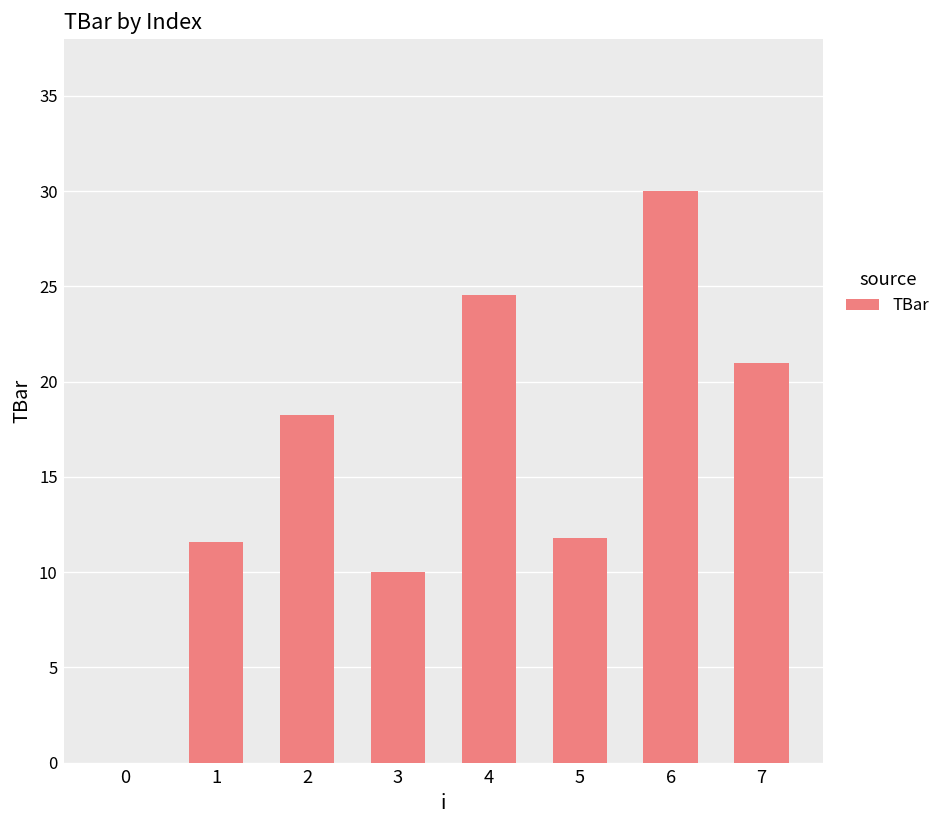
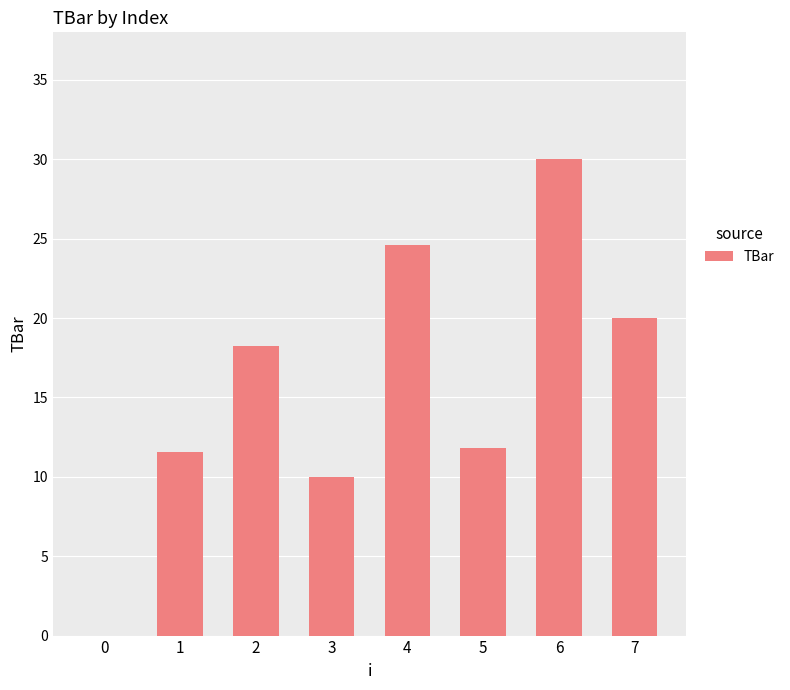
7: 21 -> 20
